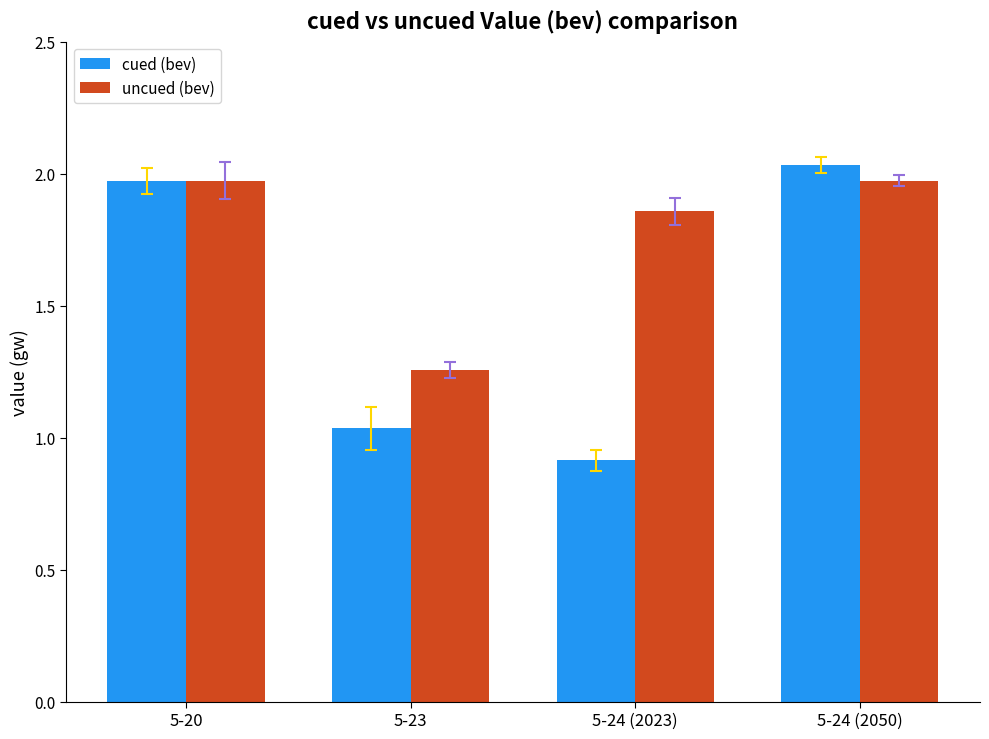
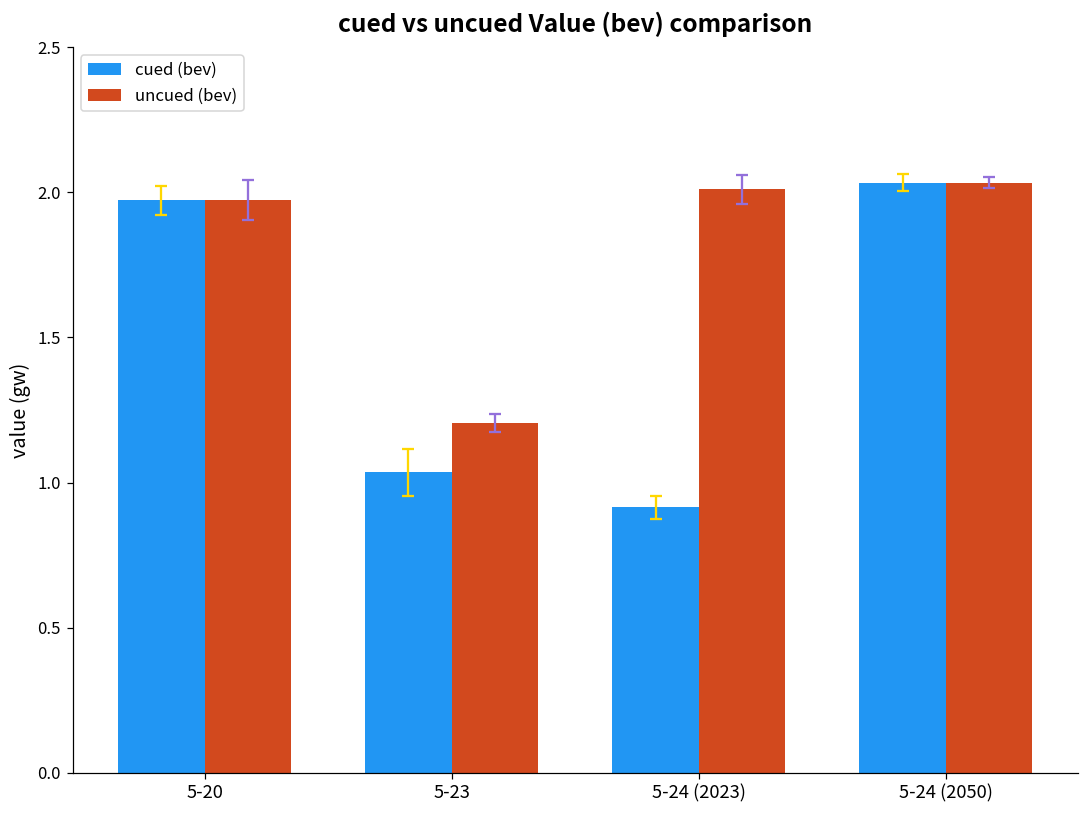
uncued (bev), 5-23: 1.25 -> 1.20
uncued (bev), 5-24 (2023): 1.86 -> 2.01
uncued (bev), 5-24 (2050): 1.97 -> 2.03
